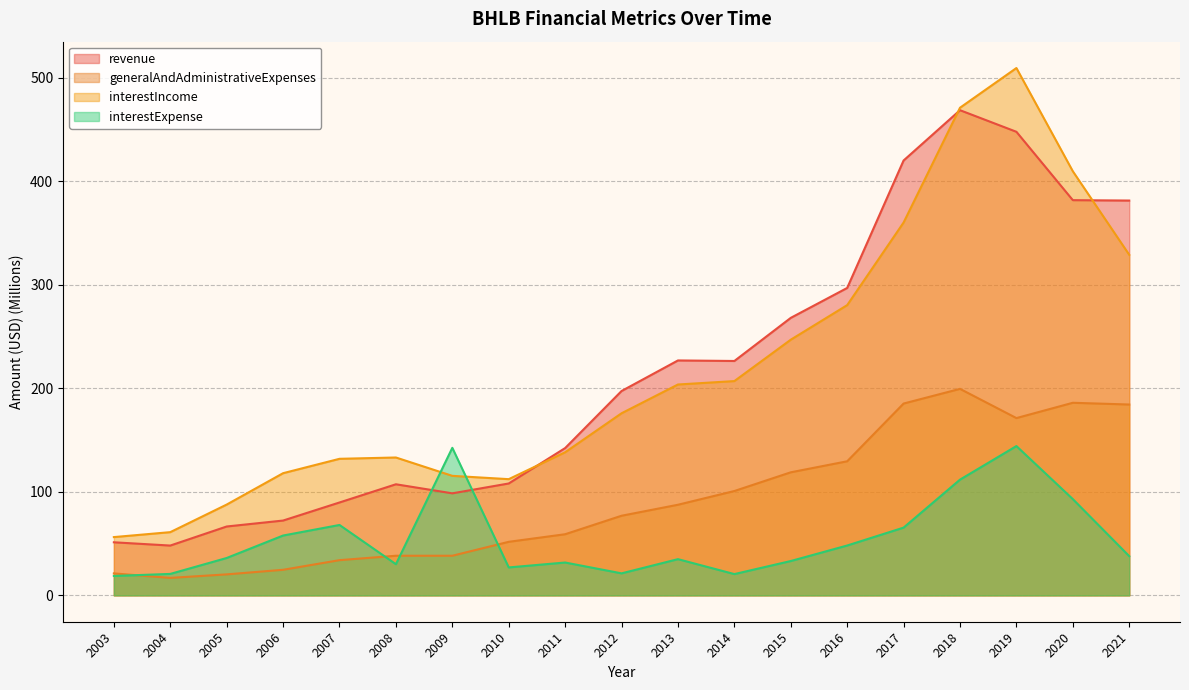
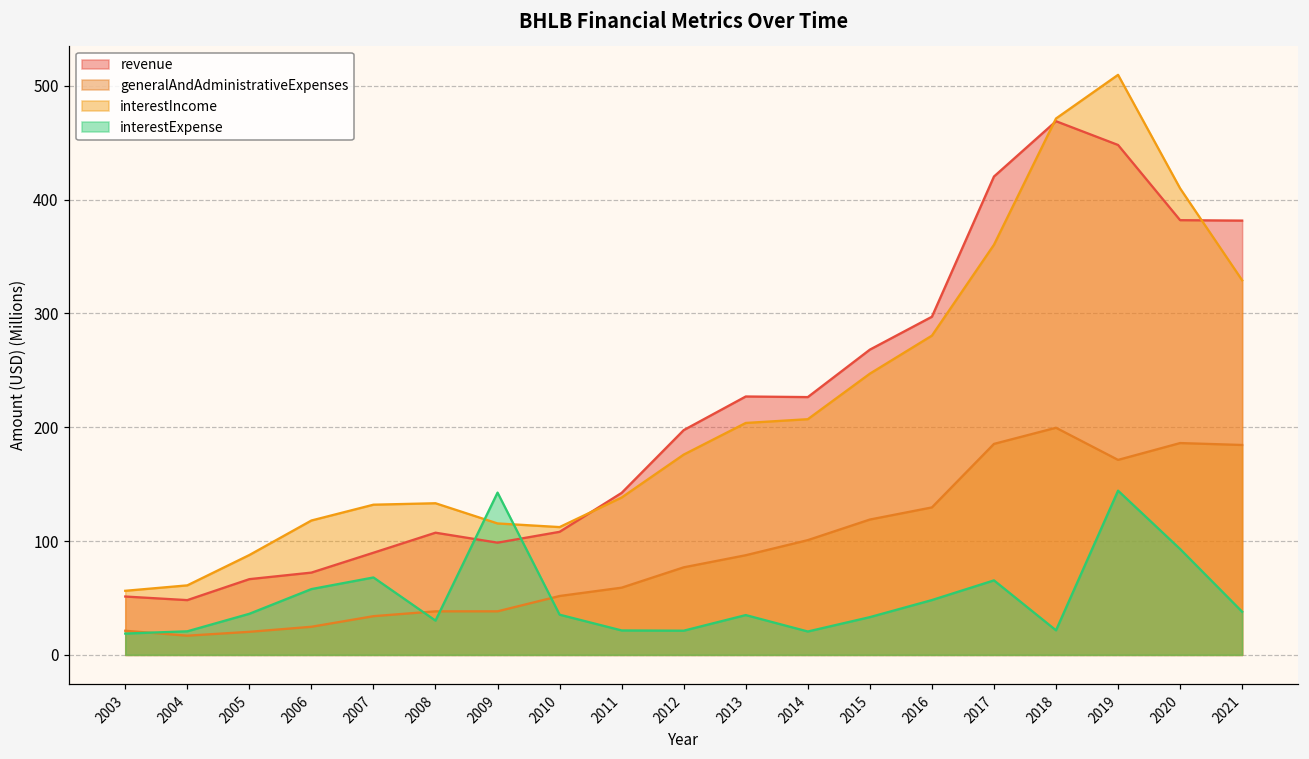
interestExpense, 2010: 27 -> 35
interestExpense, 2011: 32 -> 21
interestExpense, 2018: 112 -> 22
